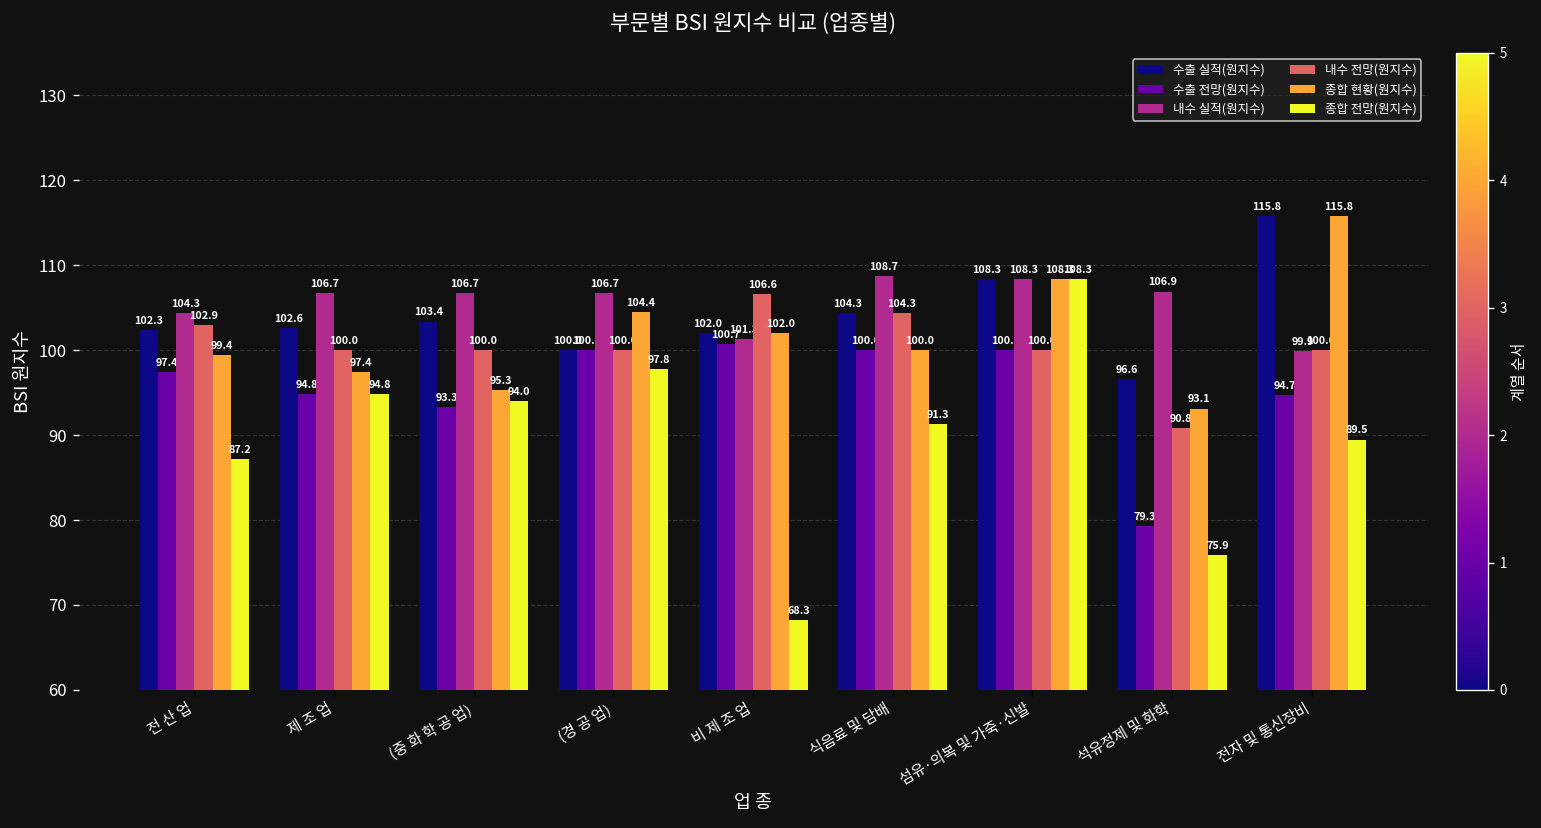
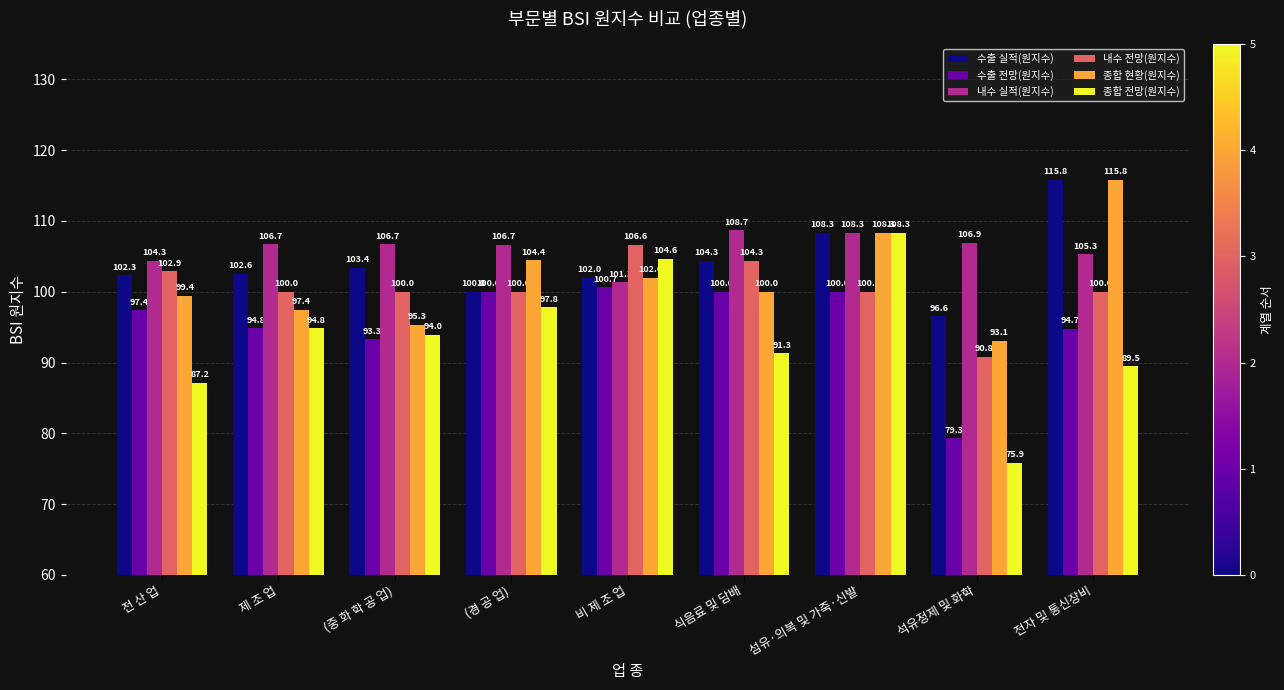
종합 전망(원지수), 비 제 조 업: 68.3 -> 104.6
내수 실적(원지수), 전자 및 통신장비: 99.9 -> 105.3
